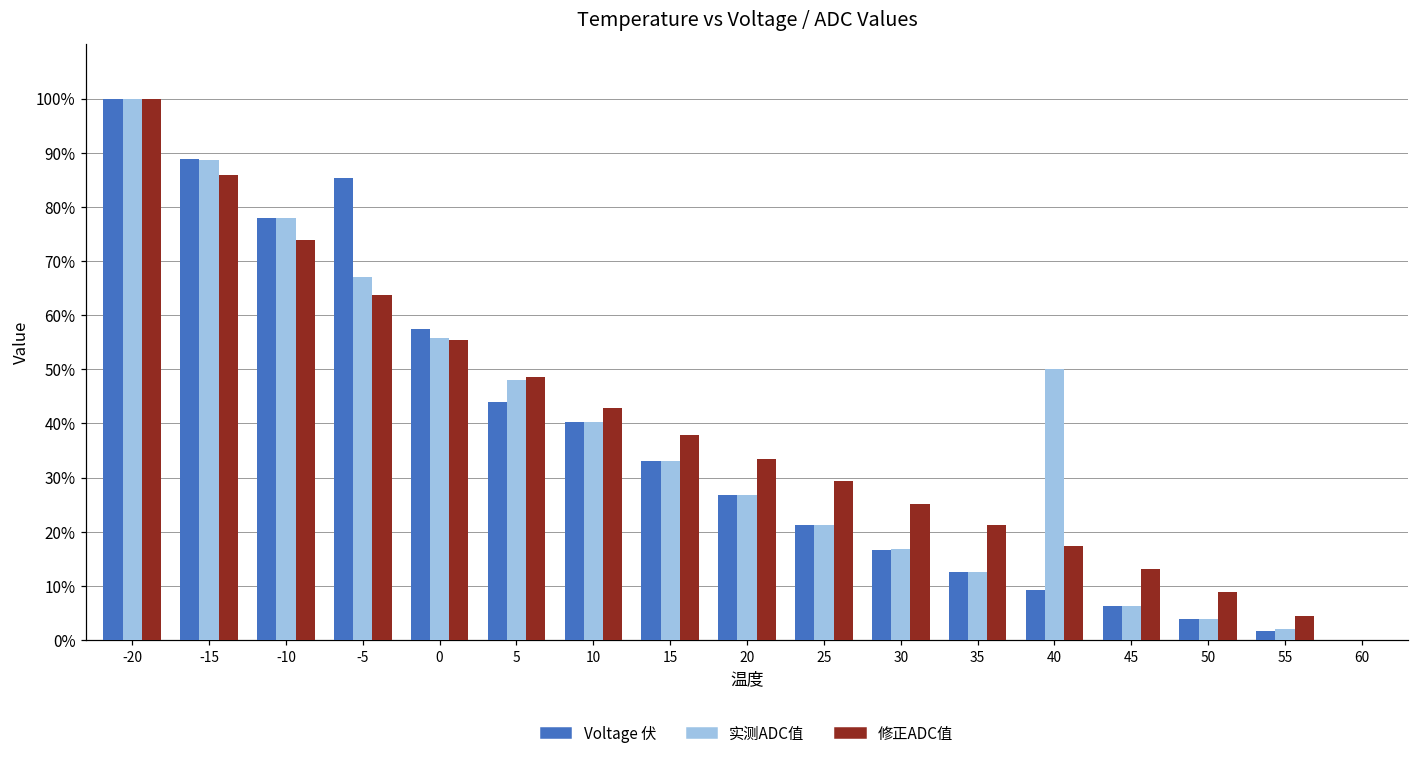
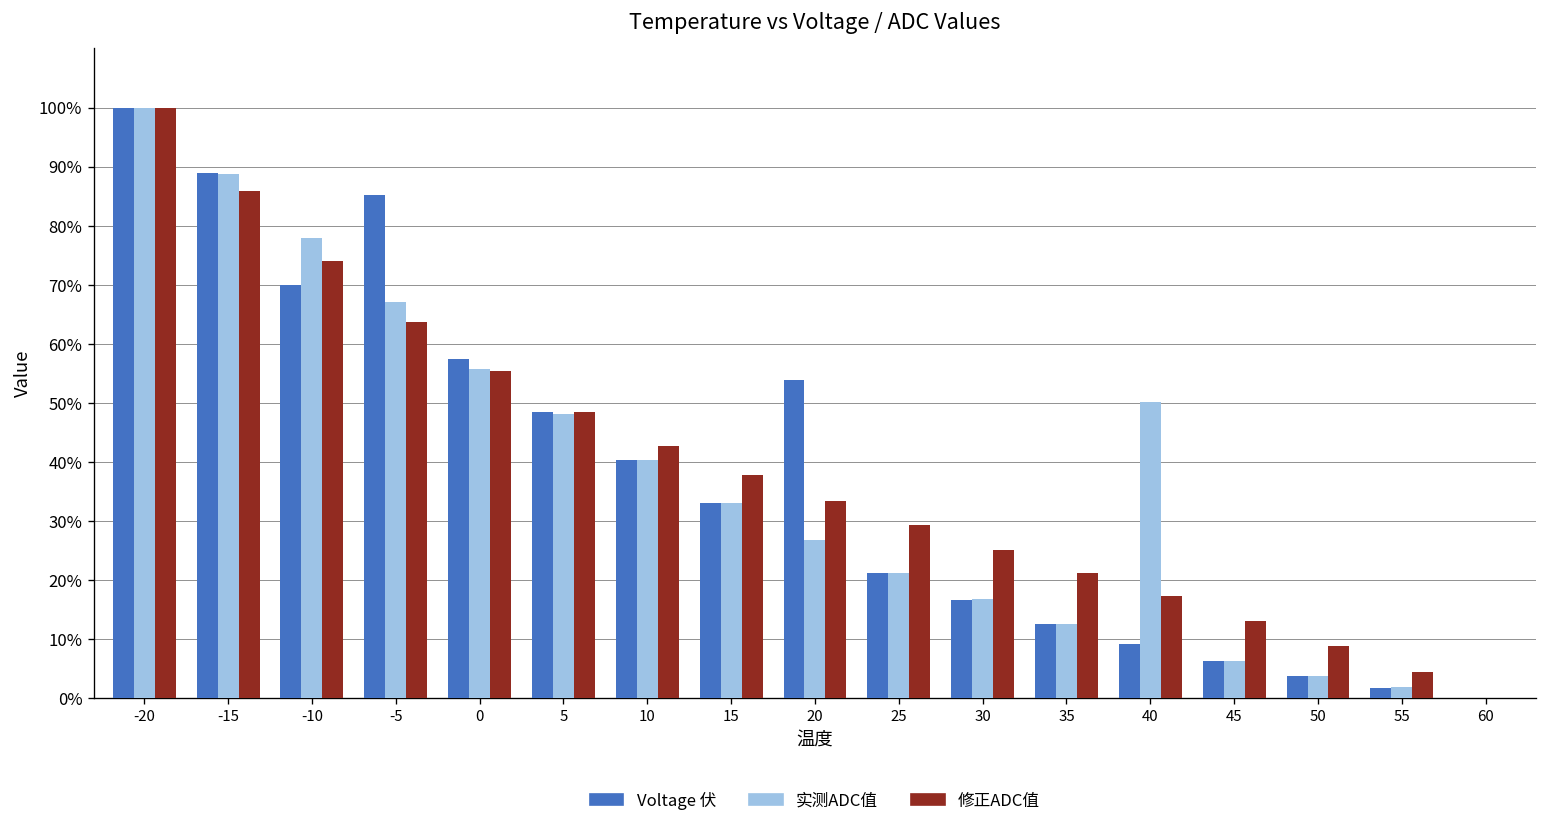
Voltage 伏, -10: 78% -> 70%
Voltage 伏, 5: 44% -> 48%
Voltage 伏, 20: 27% -> 54%
